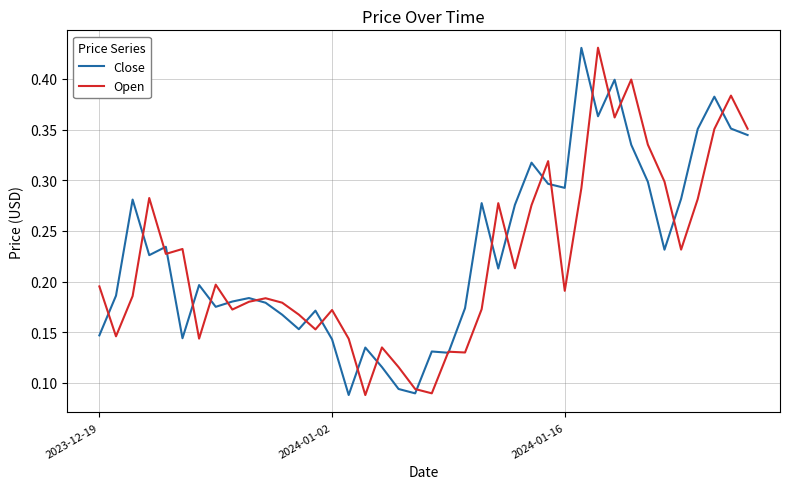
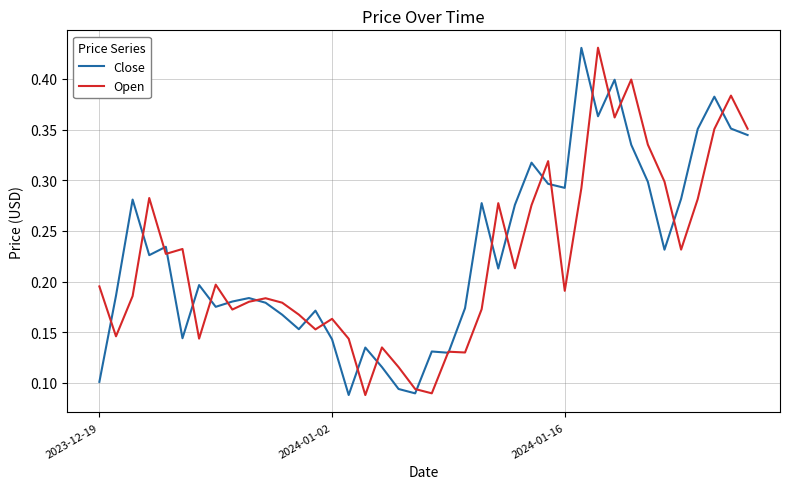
Close, 2023-12-19: 0.147 -> 0.101
Open, 2024-01-02: 0.172 -> 0.163
